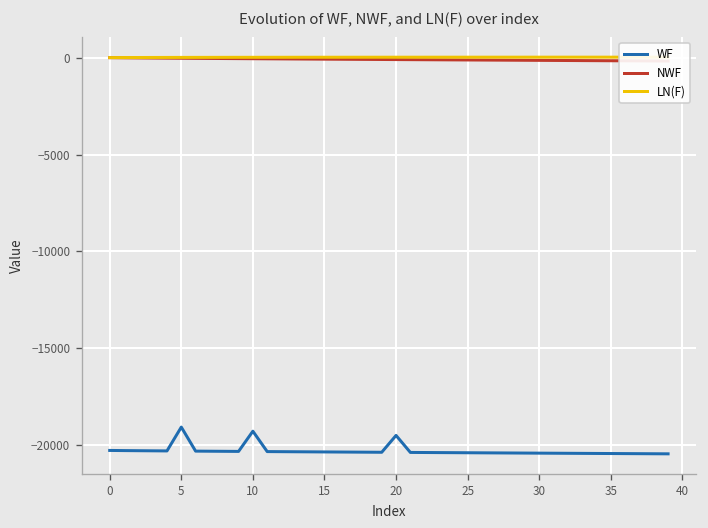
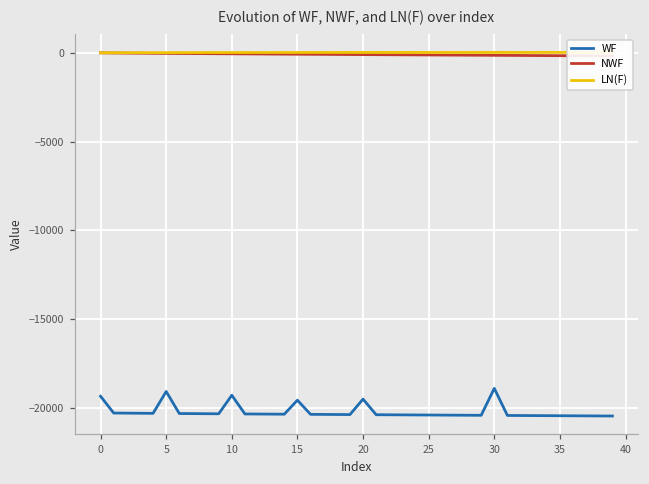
WF, 0: -20300 -> -19300
WF, 15: -20300 -> -19600
WF, 30: -20400 -> -18900
